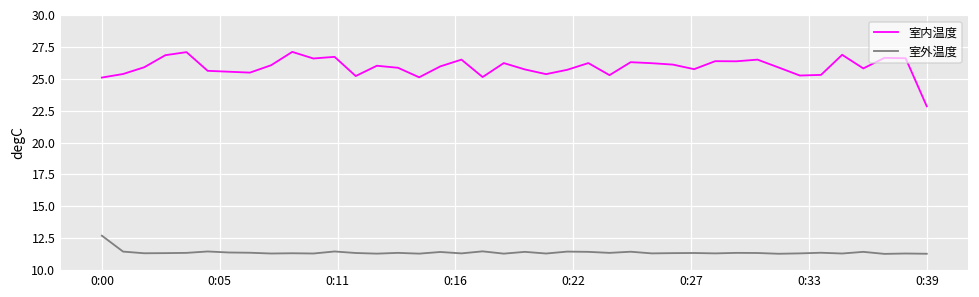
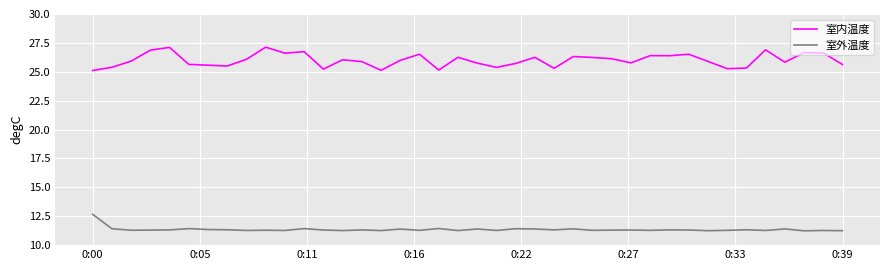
室内温度, 0:39: 22.9 -> 25.6
